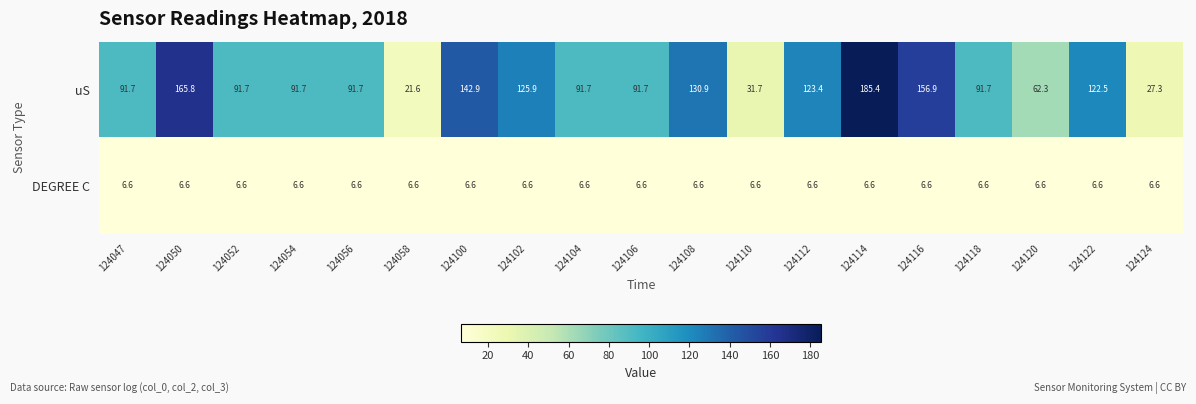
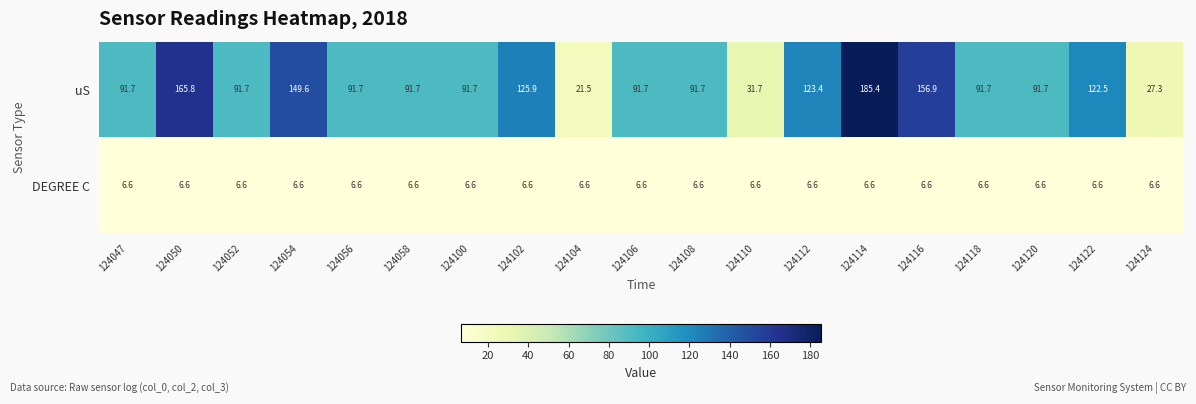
uS, 124054: 91.7 -> 149.6
uS, 124058: 21.6 -> 91.7
uS, 124100: 142.9 -> 91.7
uS, 124104: 91.7 -> 21.5
uS, 124108: 130.9 -> 91.7
uS, 124120: 62.3 -> 91.7
